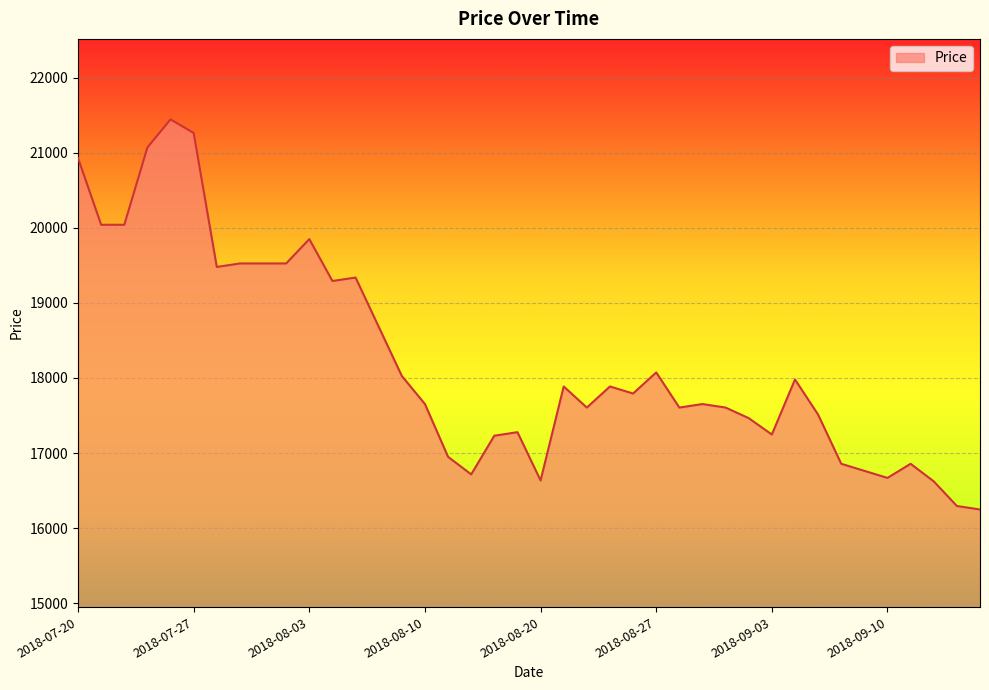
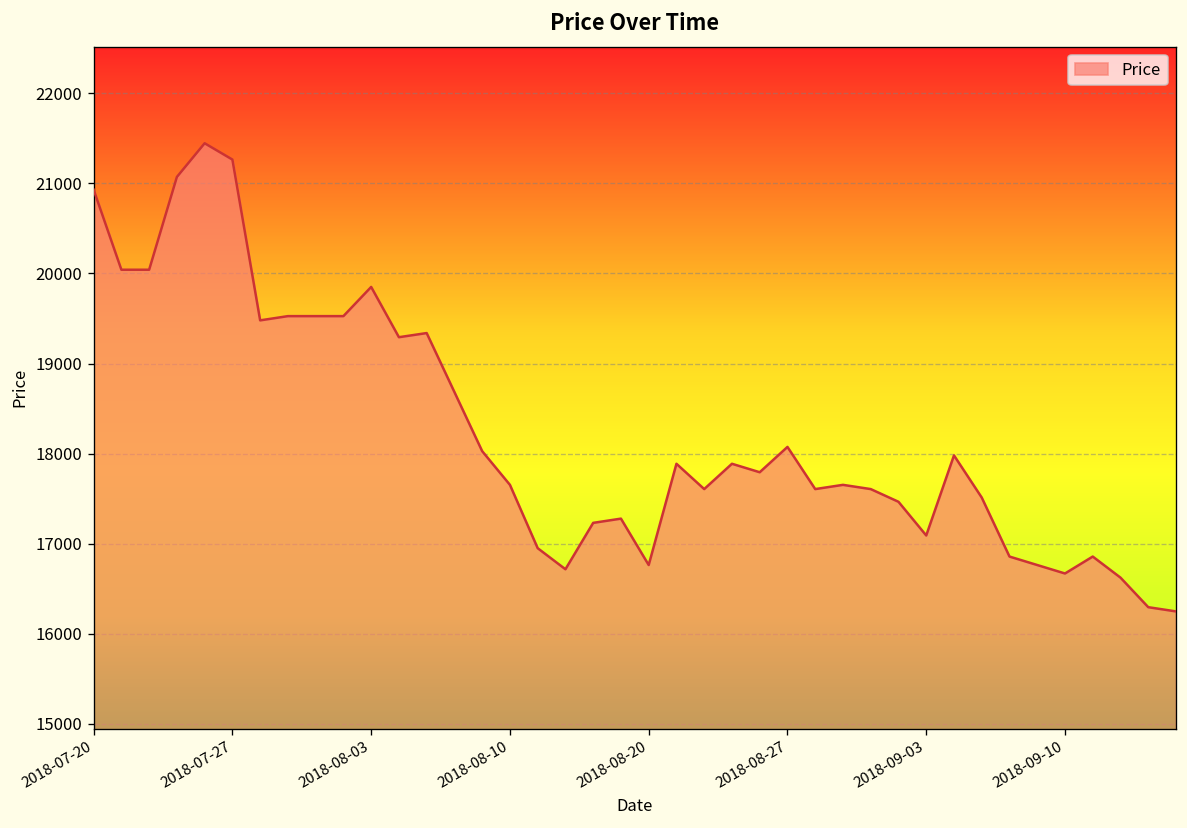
2018-08-20: 16600 -> 16800
2018-09-03: 17200 -> 17100
